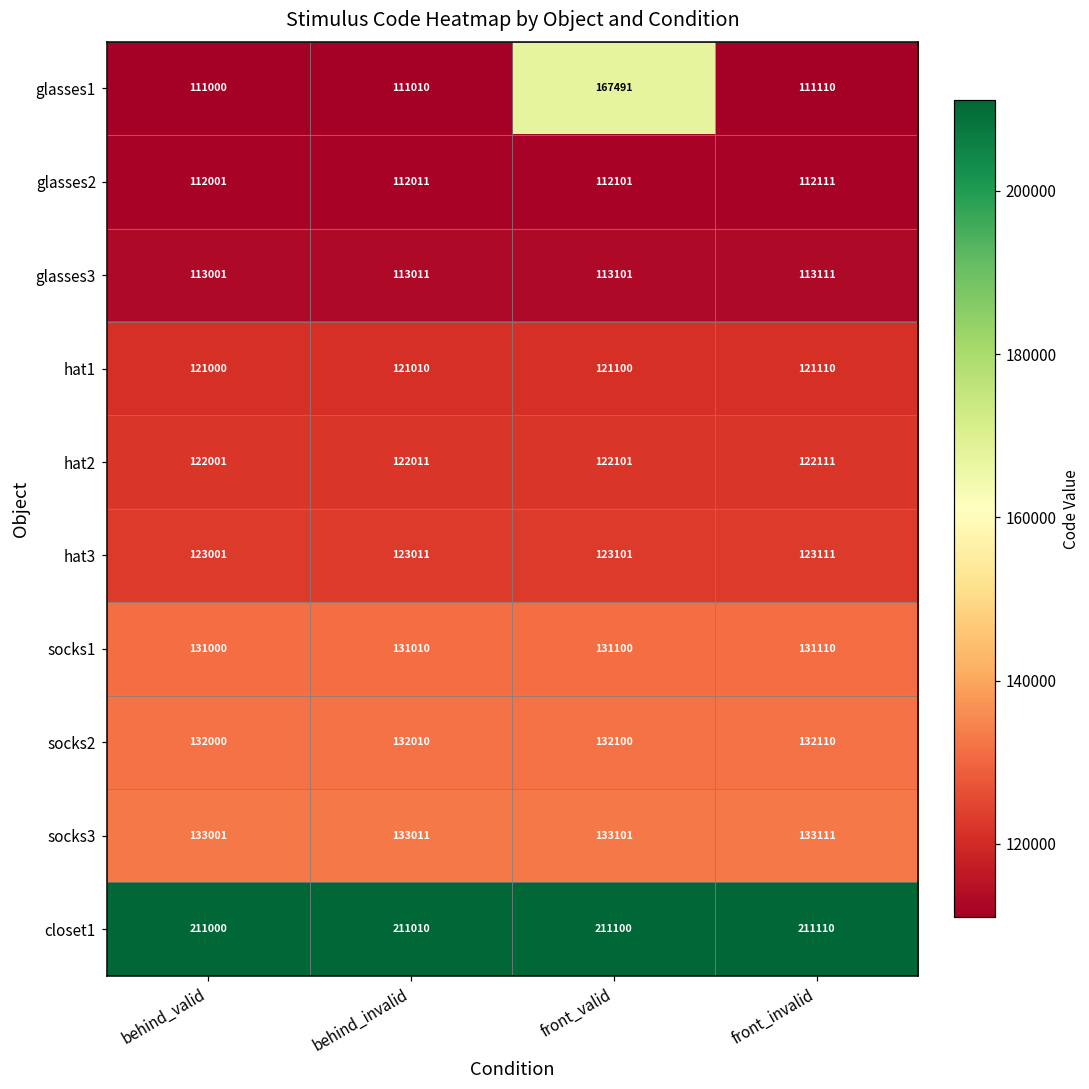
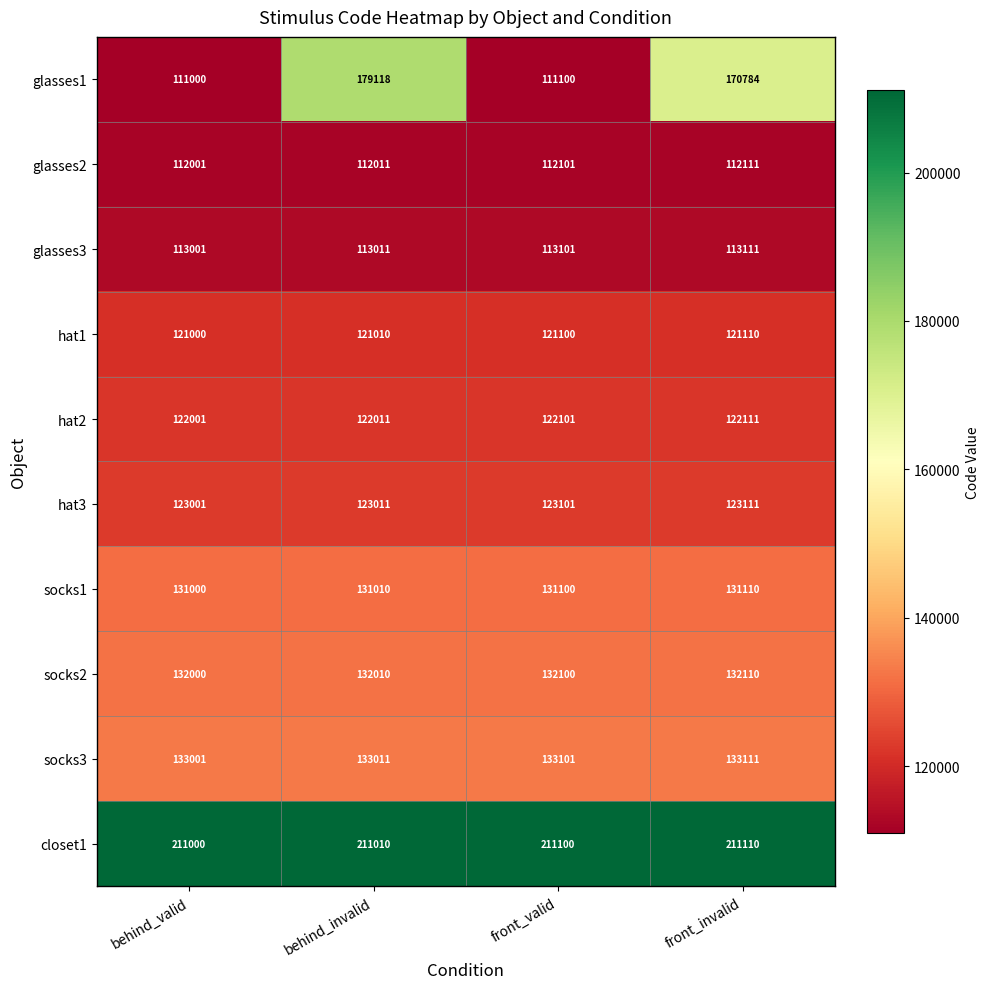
glasses1, behind_invalid: 111010 -> 179118
glasses1, front_valid: 167491 -> 111100
glasses1, front_invalid: 111110 -> 170784
